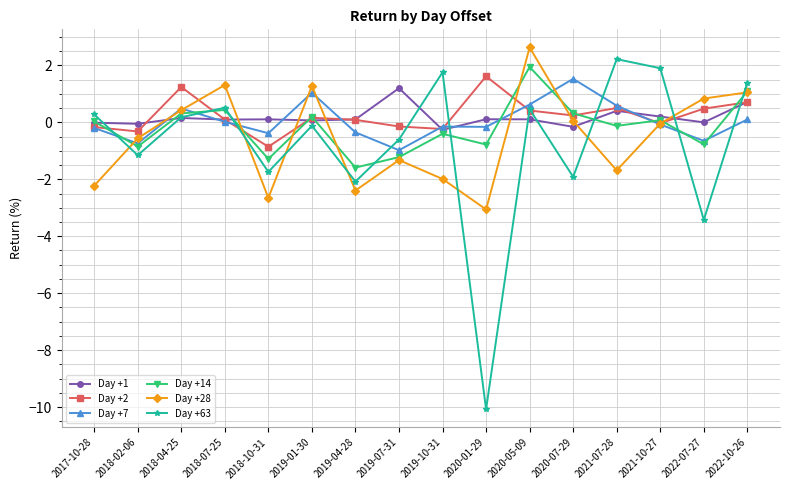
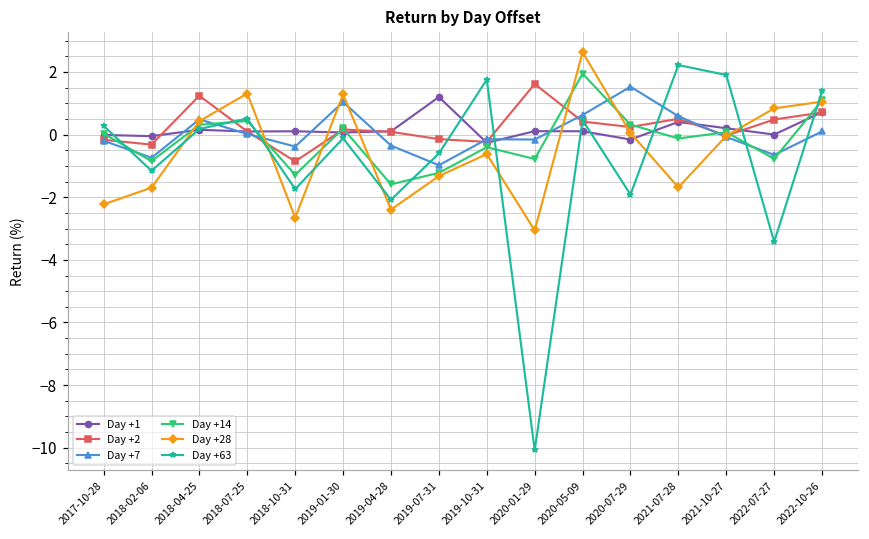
Day +28, 2018-02-06: -0.6 -> -1.7
Day +28, 2019-10-31: -2.0 -> -0.6
